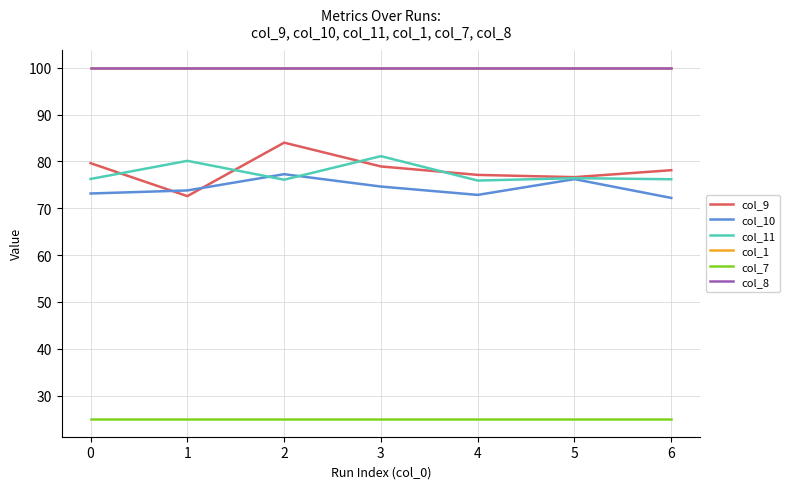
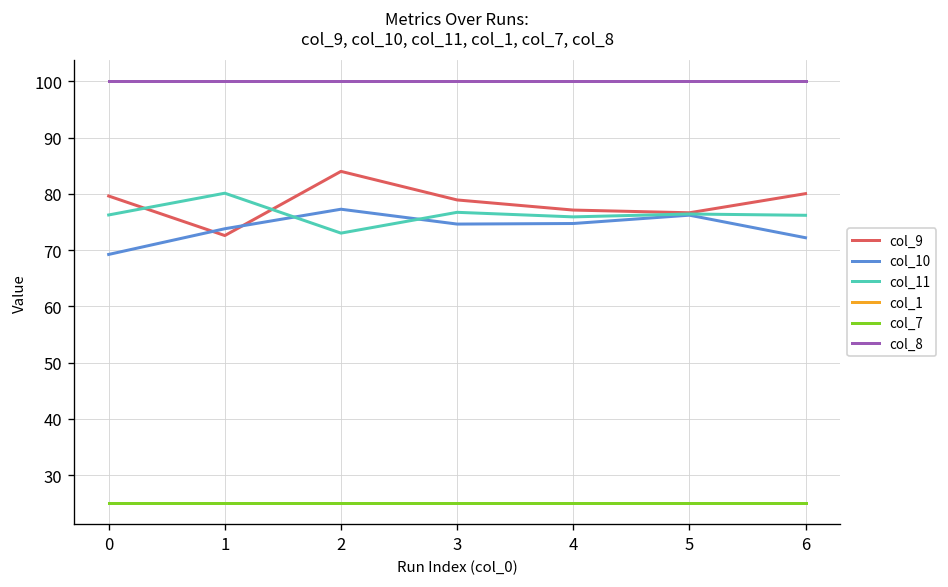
col_10, 0: 73 -> 69
col_11, 2: 76 -> 73
col_11, 3: 81 -> 77
col_10, 4: 73 -> 75
col_9, 6: 78 -> 80
